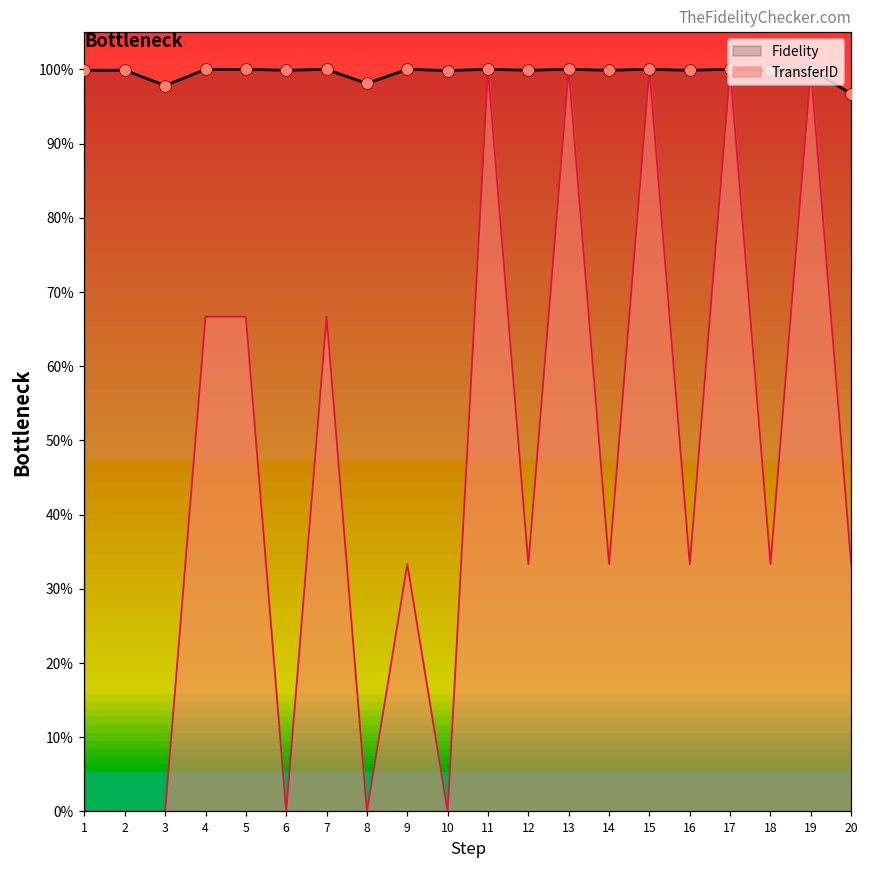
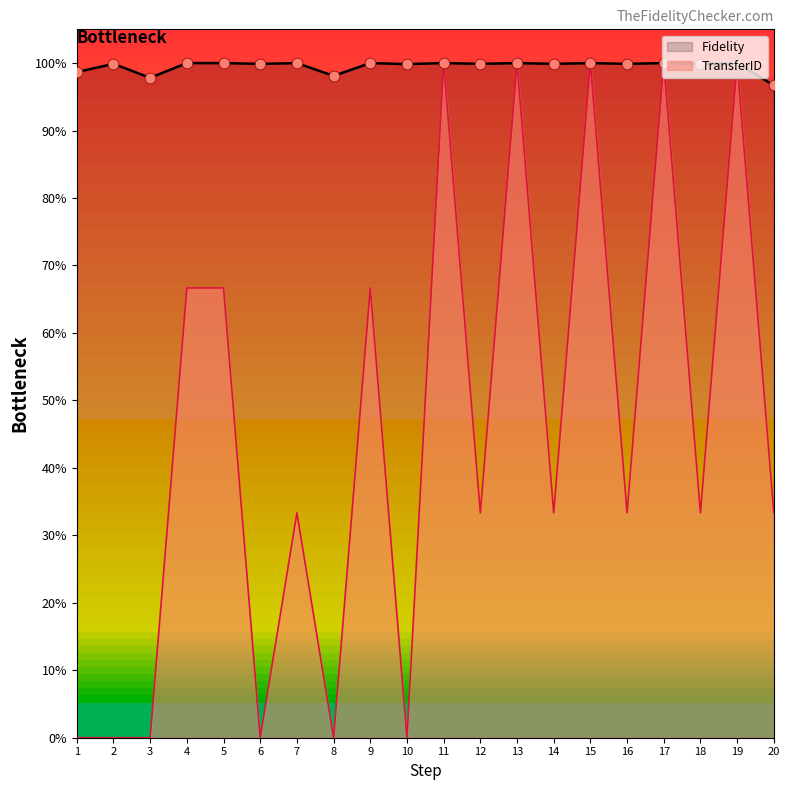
Fidelity, 1: 100% -> 99%
TransferID, 7: 67% -> 33%
TransferID, 9: 33% -> 67%
